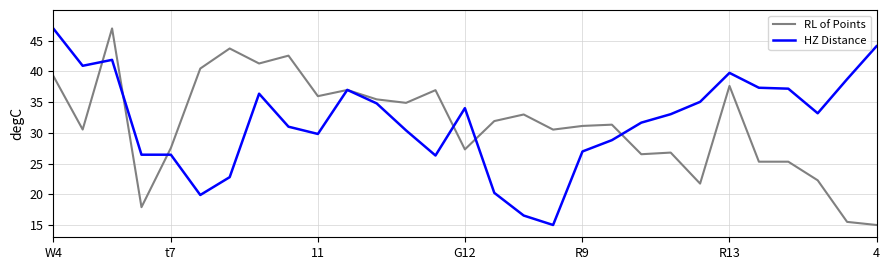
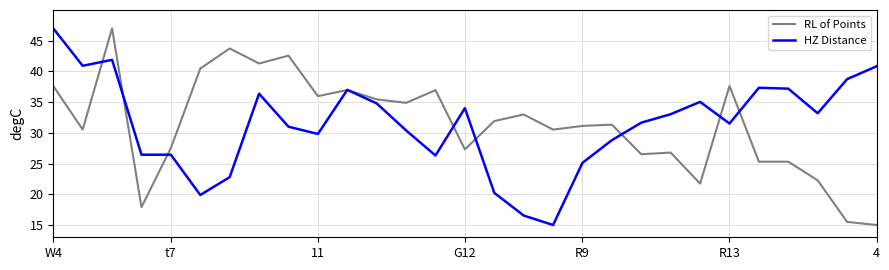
RL of Points, W4: 39 -> 38
HZ Distance, R9: 27 -> 25
HZ Distance, R13: 40 -> 32
HZ Distance, 4: 44 -> 41
